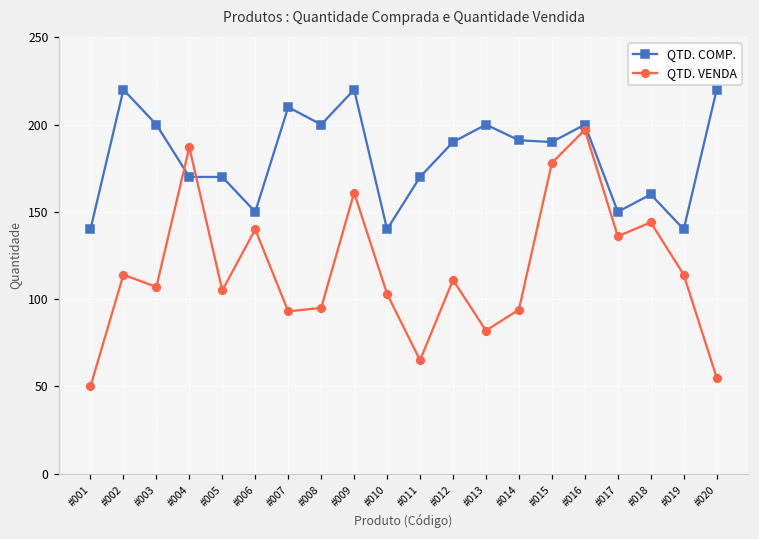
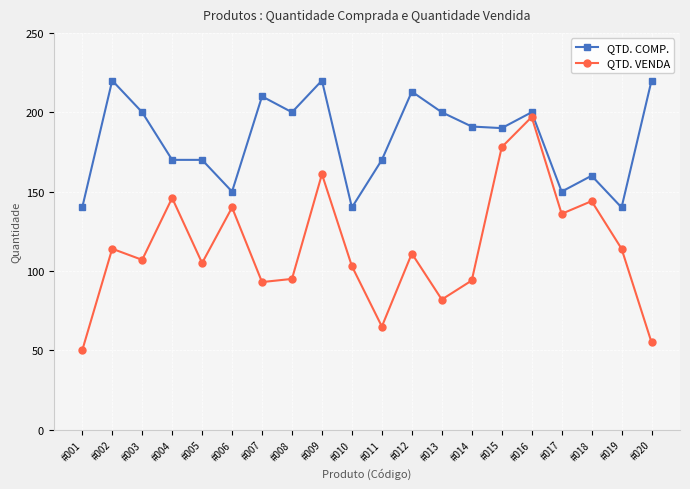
QTD. VENDA, #004: 187 -> 146
QTD. COMP., #012: 190 -> 213
